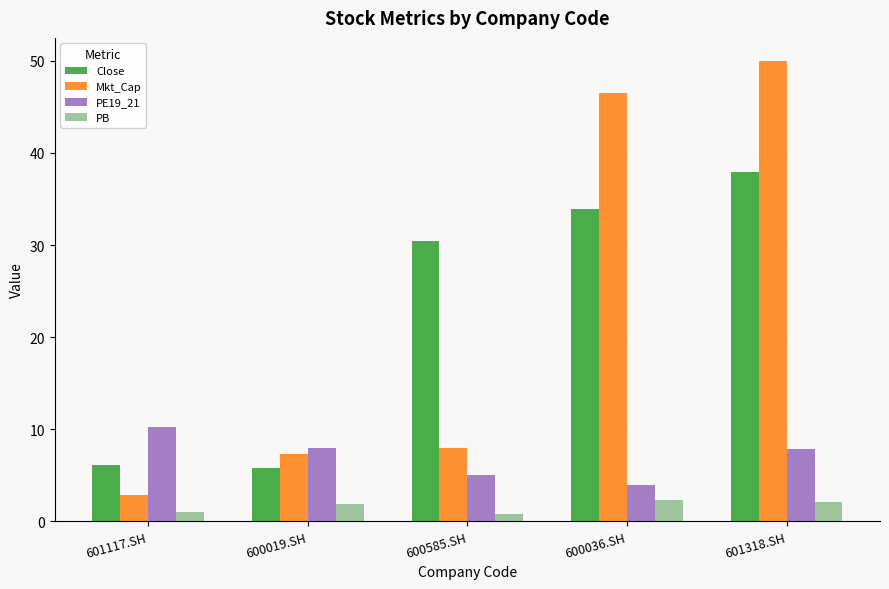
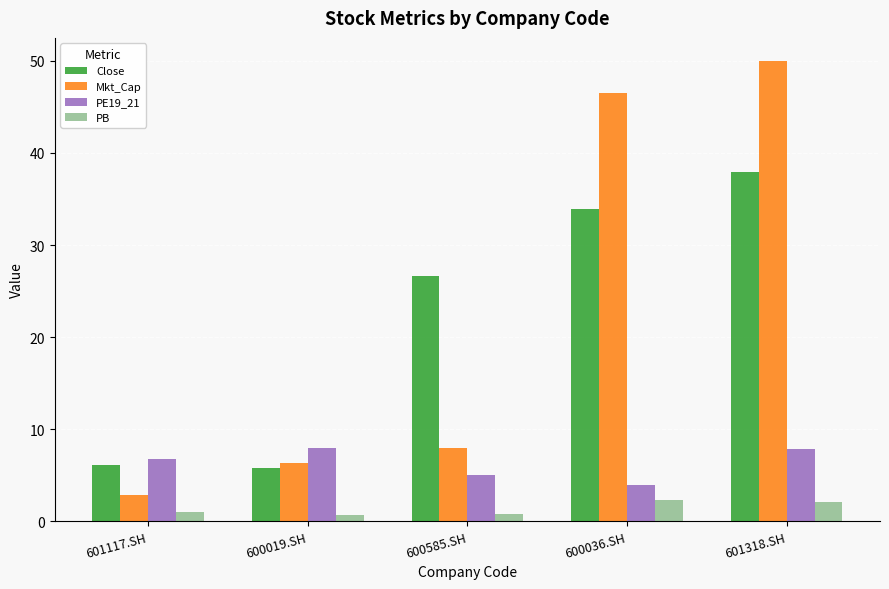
PE19_21, 601117.SH: 10 -> 7
Mkt_Cap, 600019.SH: 7 -> 6
PB, 600019.SH: 2 -> 1
Close, 600585.SH: 30 -> 27
